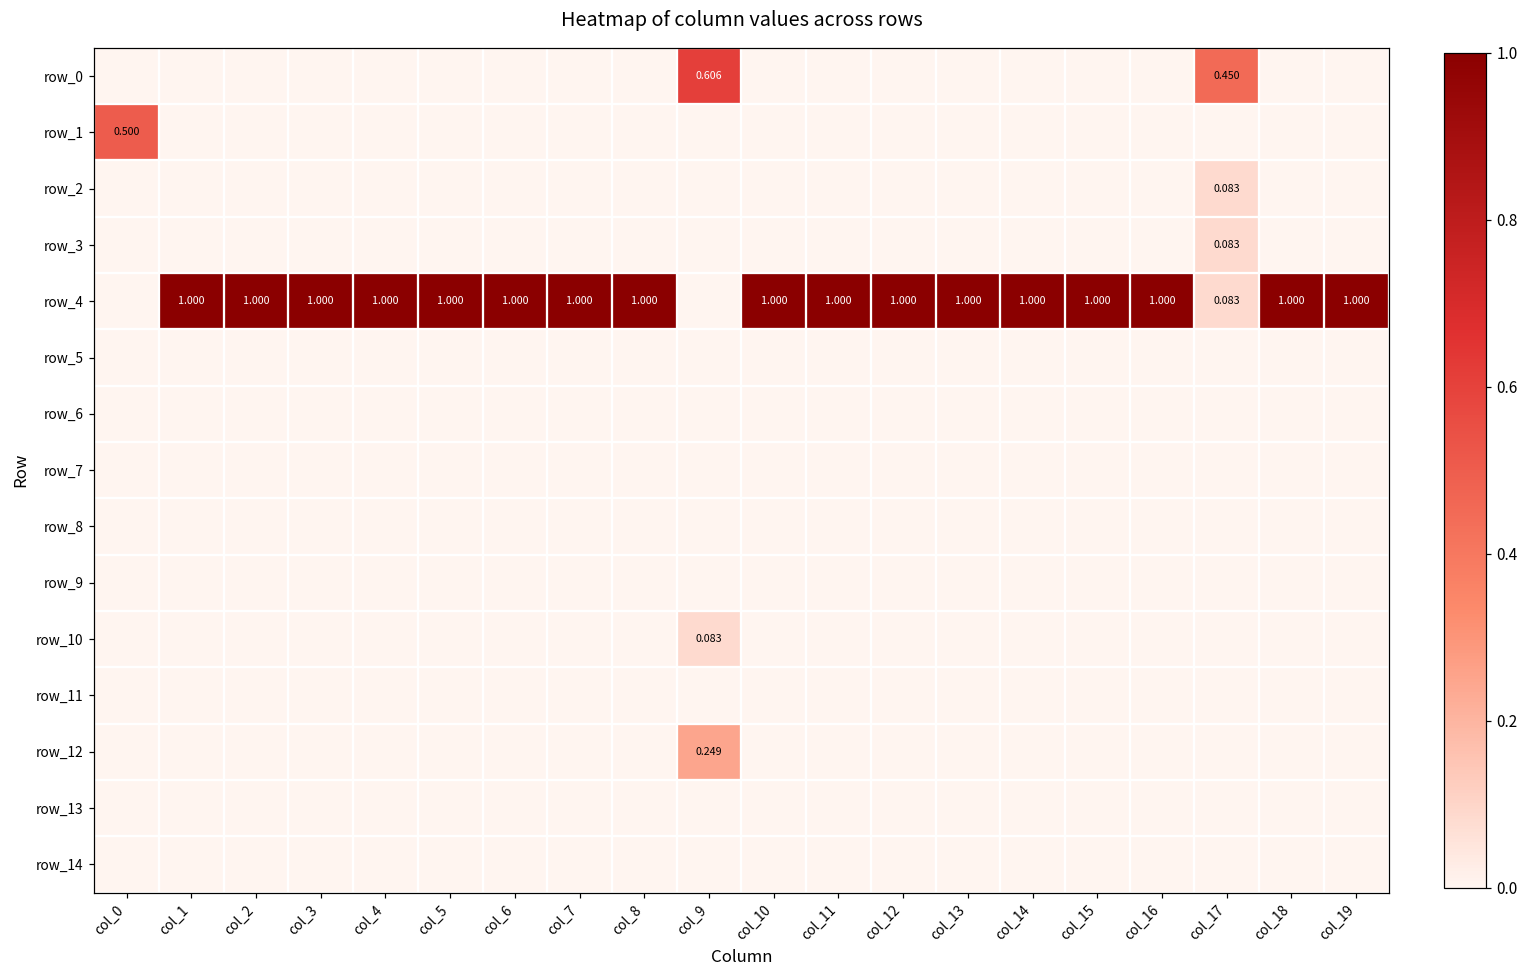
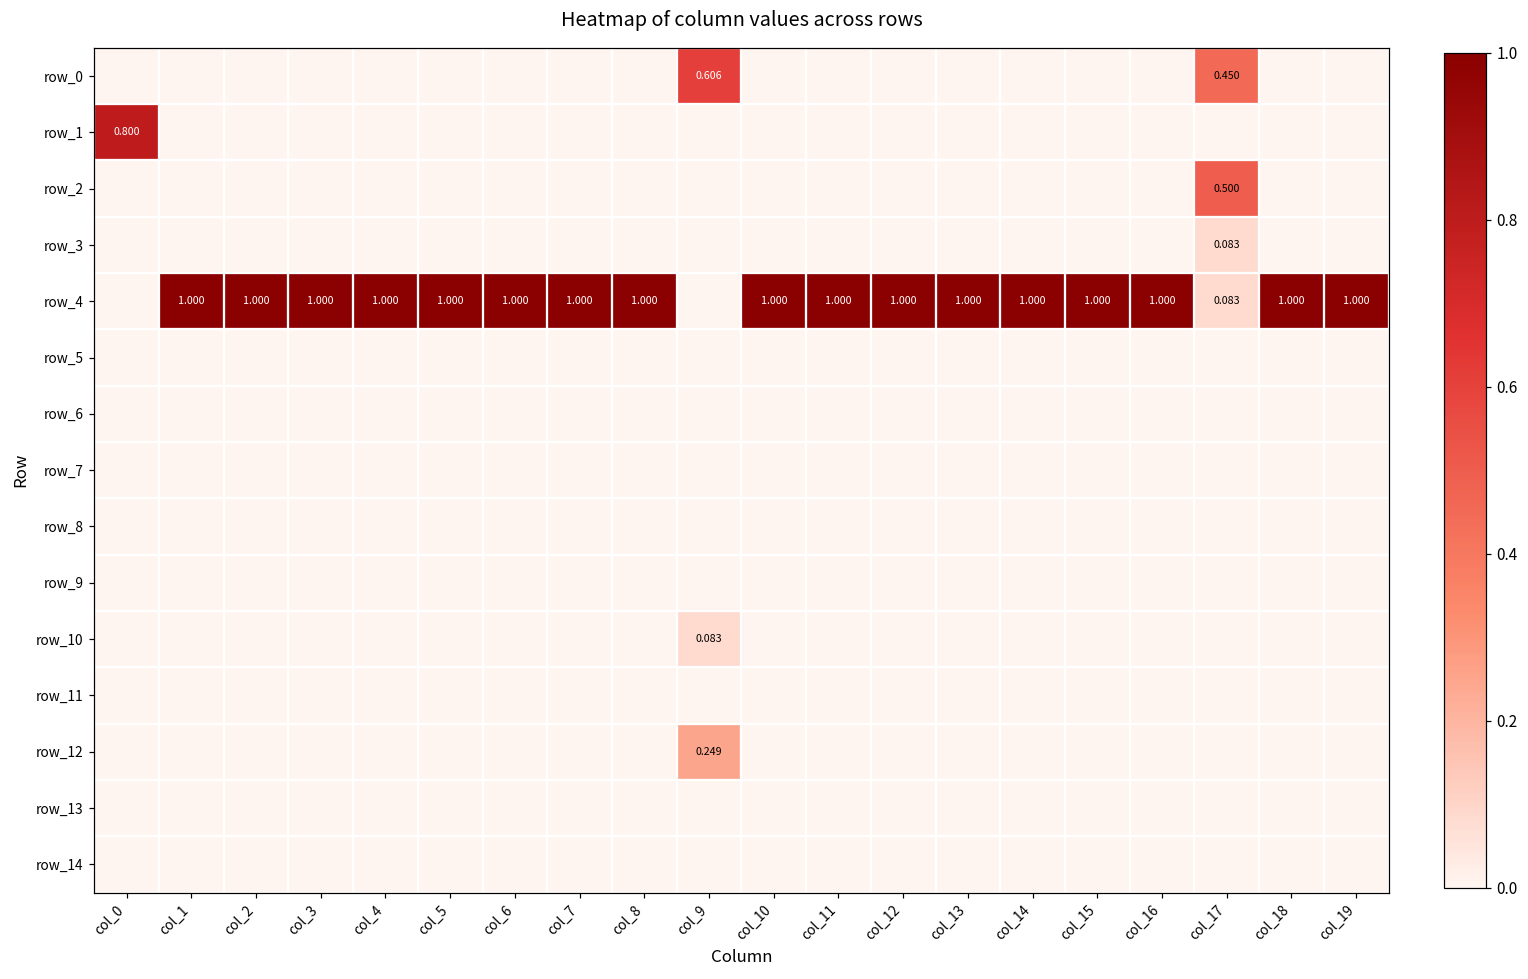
row_1, col_0: 0.500 -> 0.800
row_2, col_17: 0.083 -> 0.500
